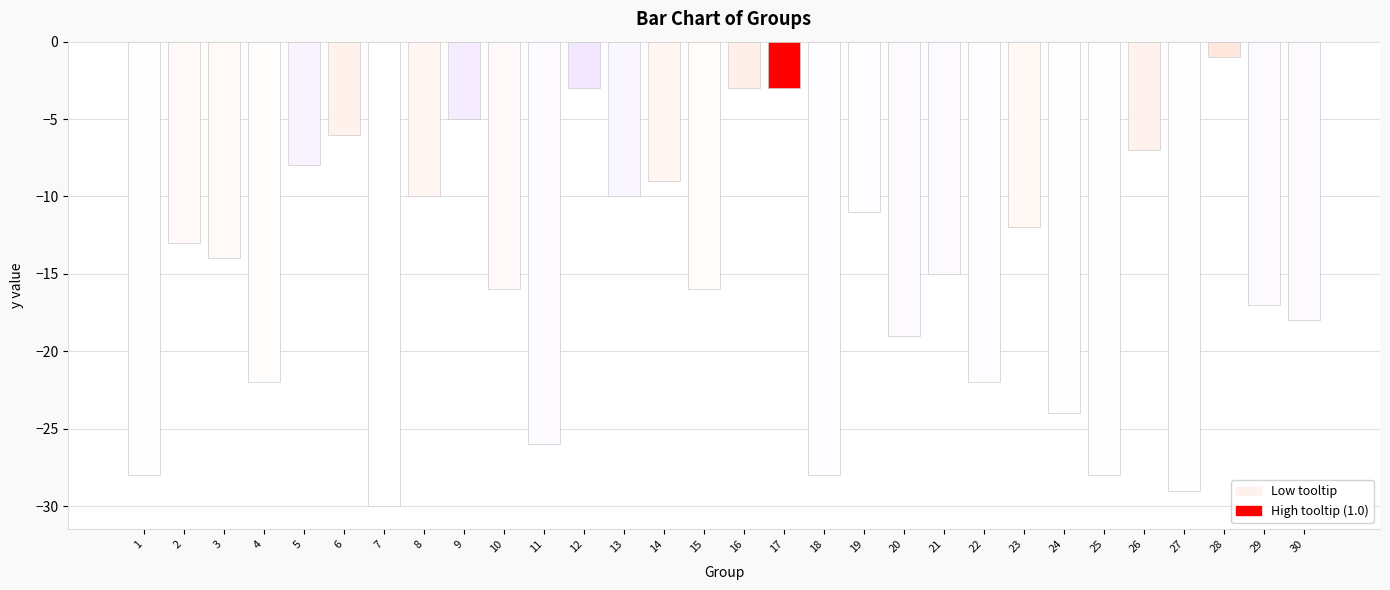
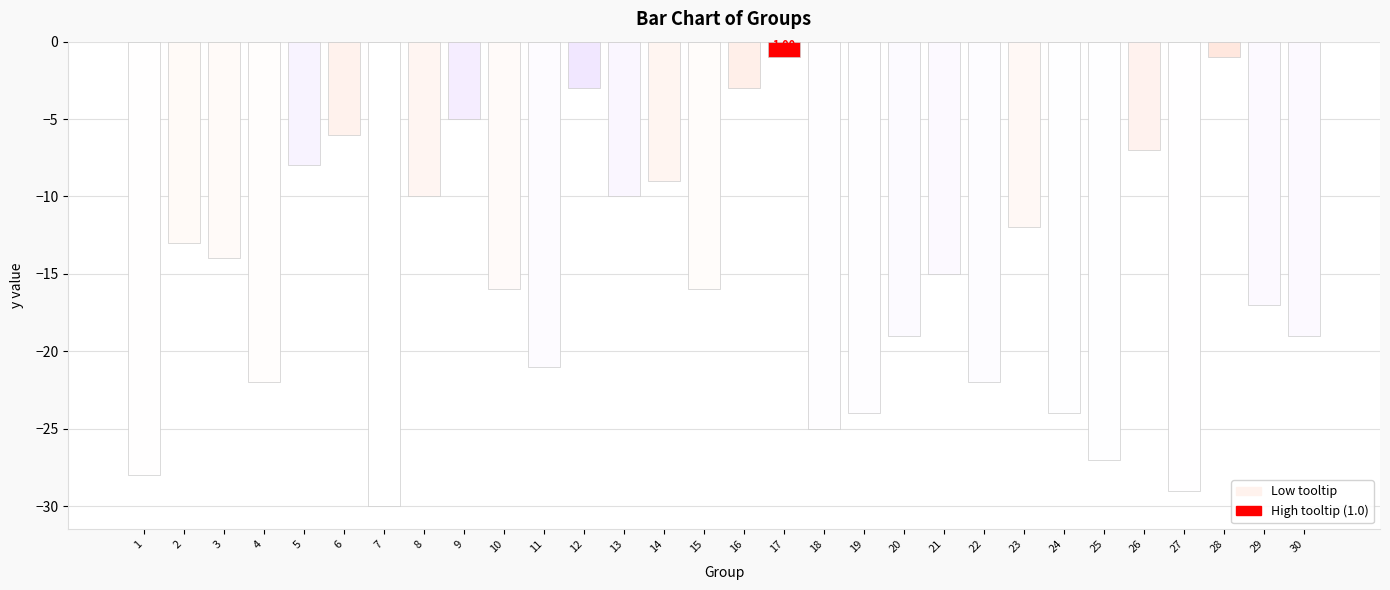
11: -26 -> -21
17: -3 -> -1
18: -28 -> -25
19: -11 -> -24
25: -28 -> -27
30: -18 -> -19
